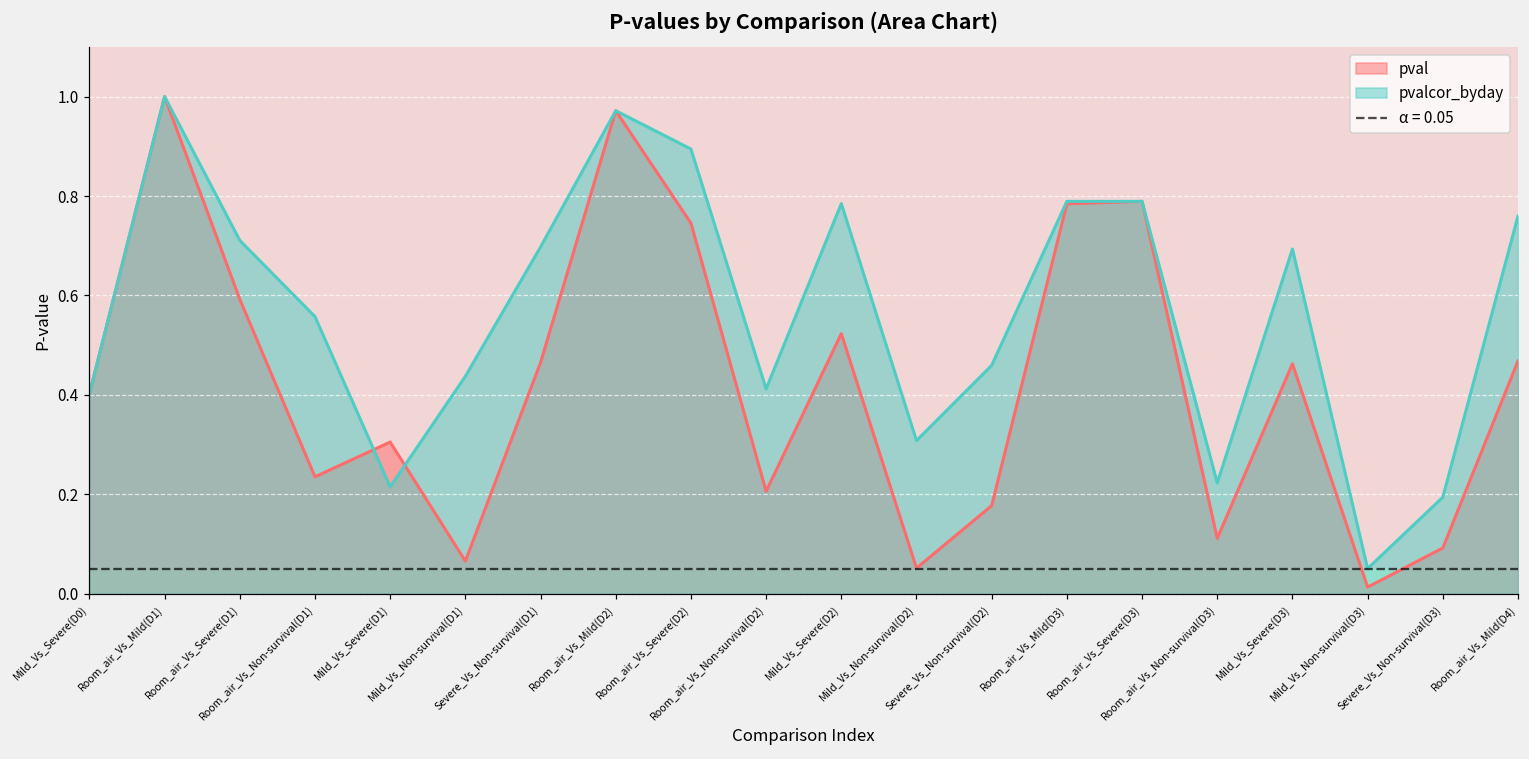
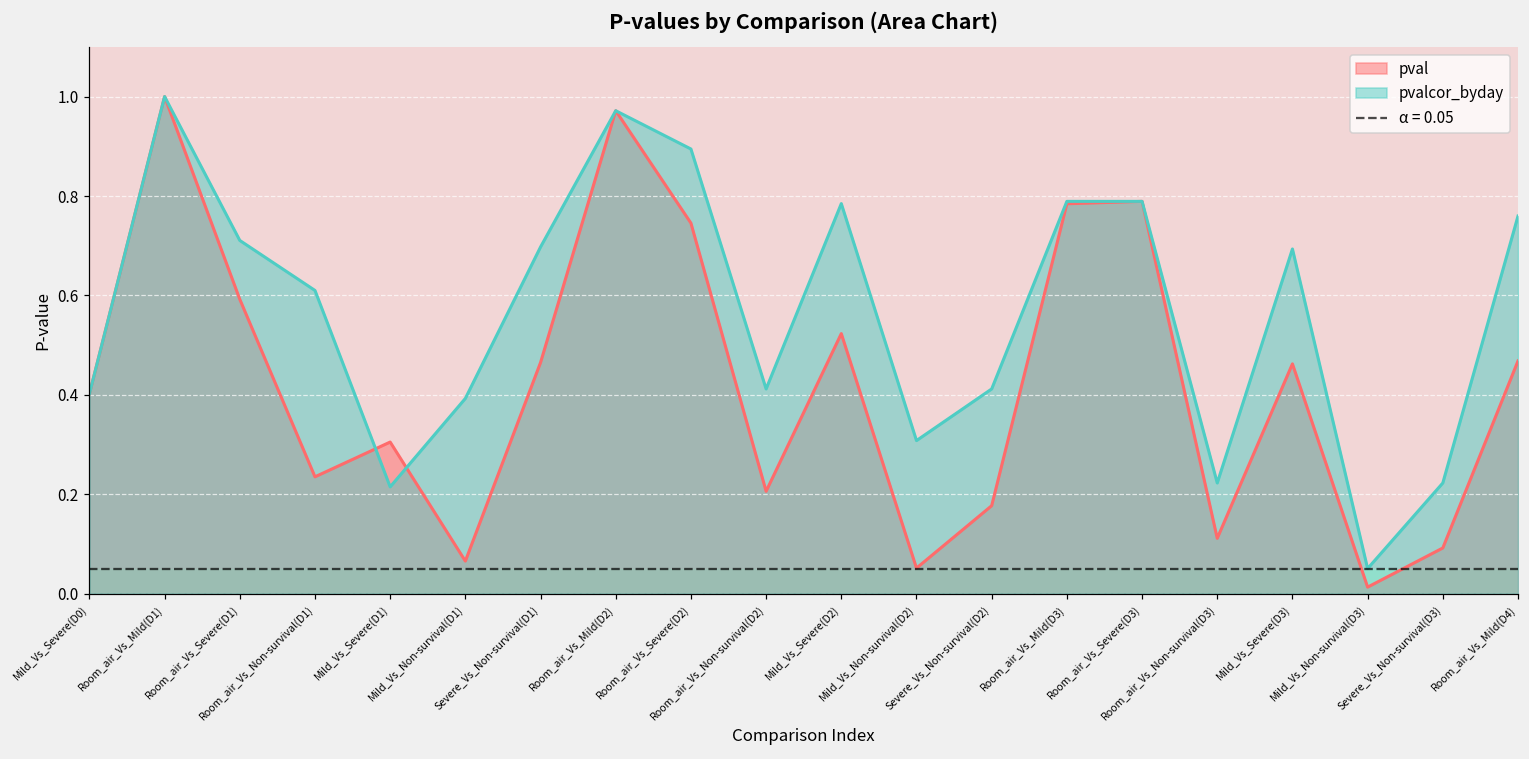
pvalcor_byday, Room_air_Vs_Non-survival(D1): 0.56 -> 0.61
pvalcor_byday, Mild_Vs_Non-survival(D1): 0.44 -> 0.39
pvalcor_byday, Severe_Vs_Non-survival(D2): 0.46 -> 0.41
pvalcor_byday, Severe_Vs_Non-survival(D3): 0.19 -> 0.22
